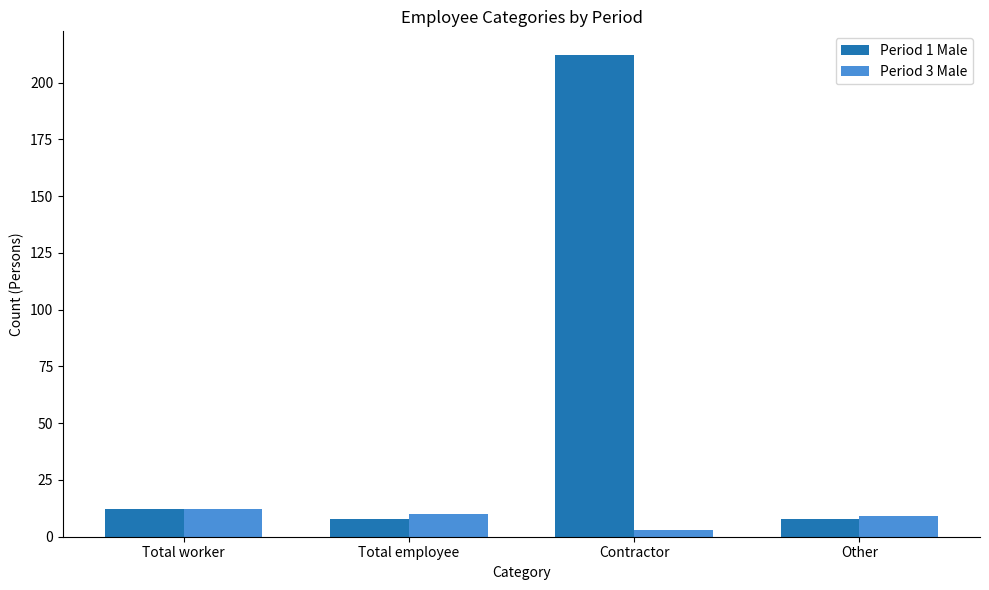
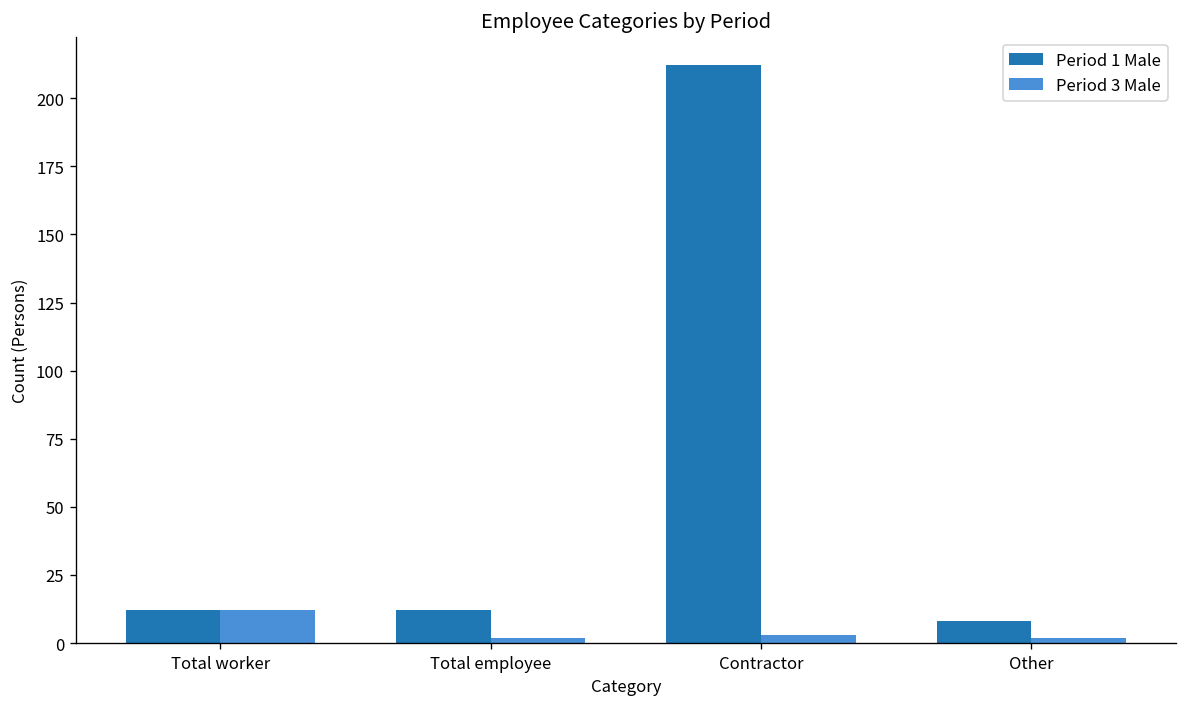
Period 1 Male, Total employee: 8 -> 12
Period 3 Male, Total employee: 10 -> 2
Period 3 Male, Other: 9 -> 2
